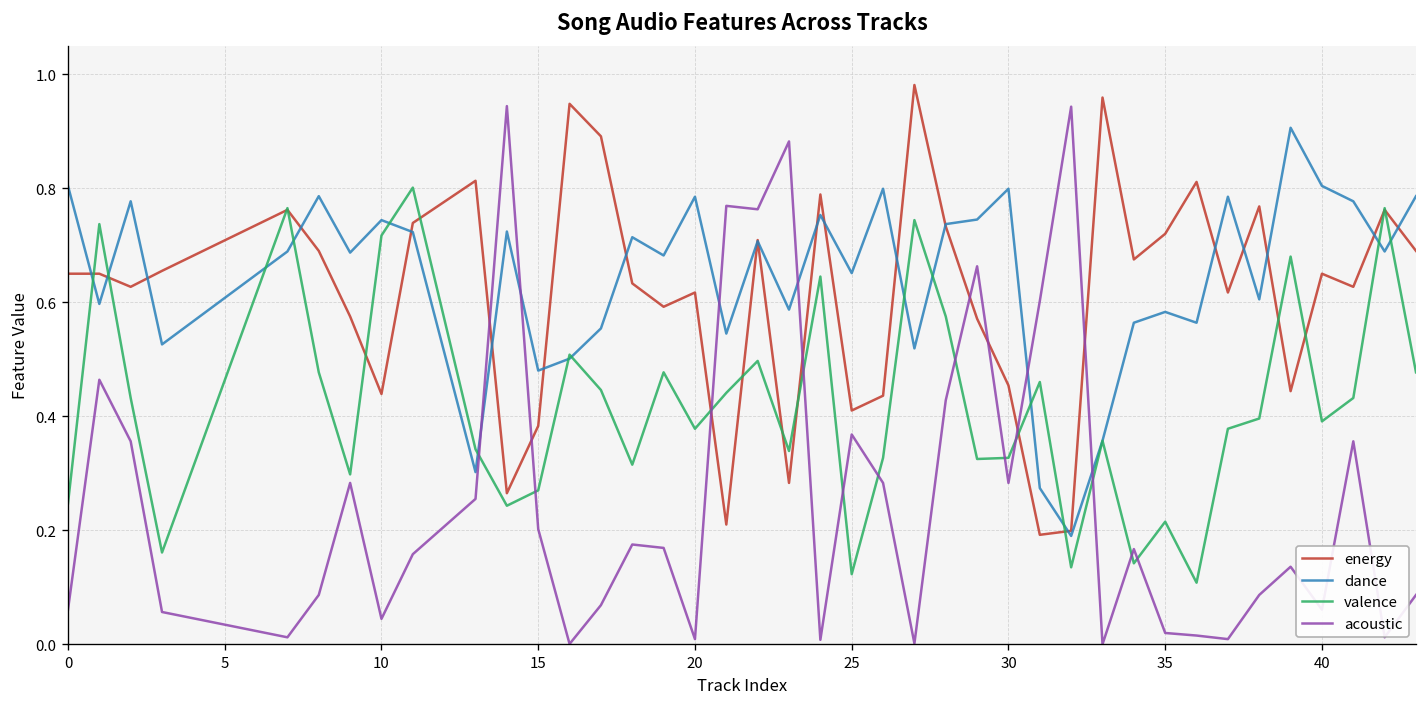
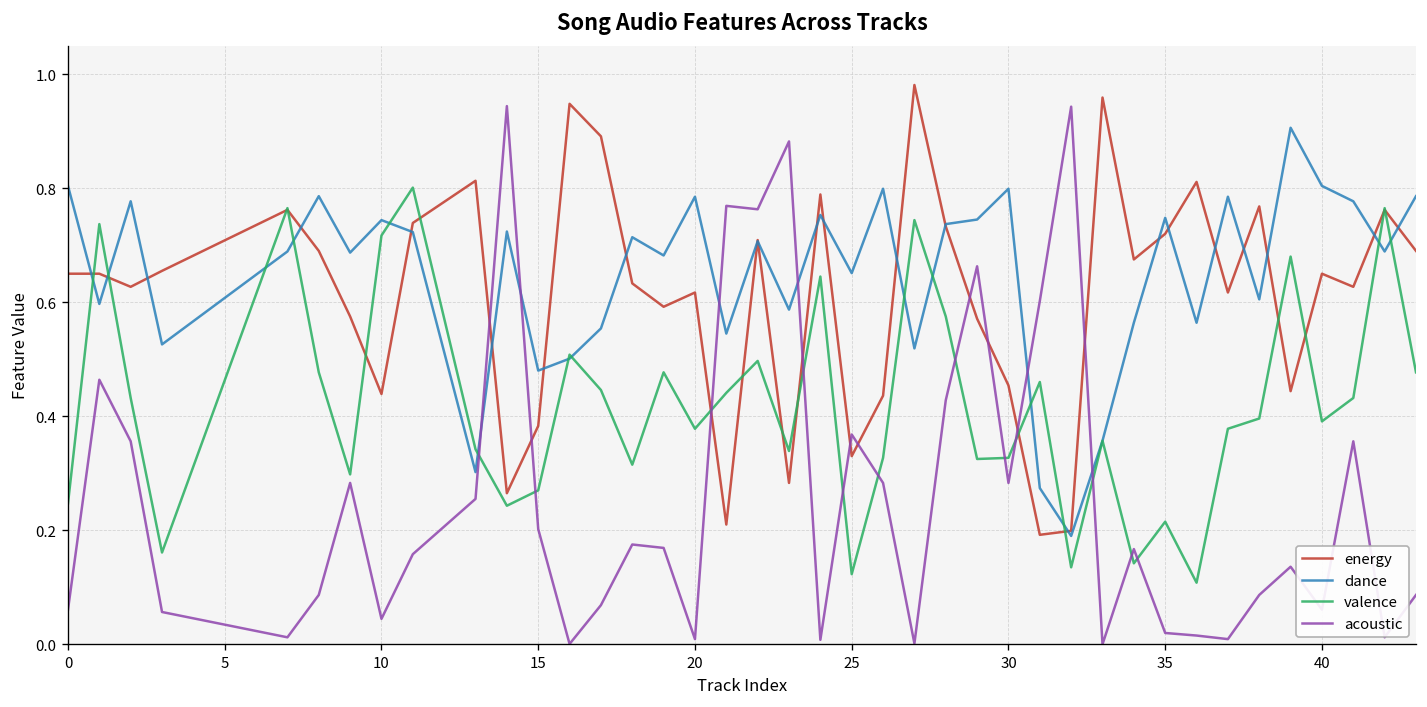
energy, 25: 0.41 -> 0.33
dance, 35: 0.58 -> 0.75
